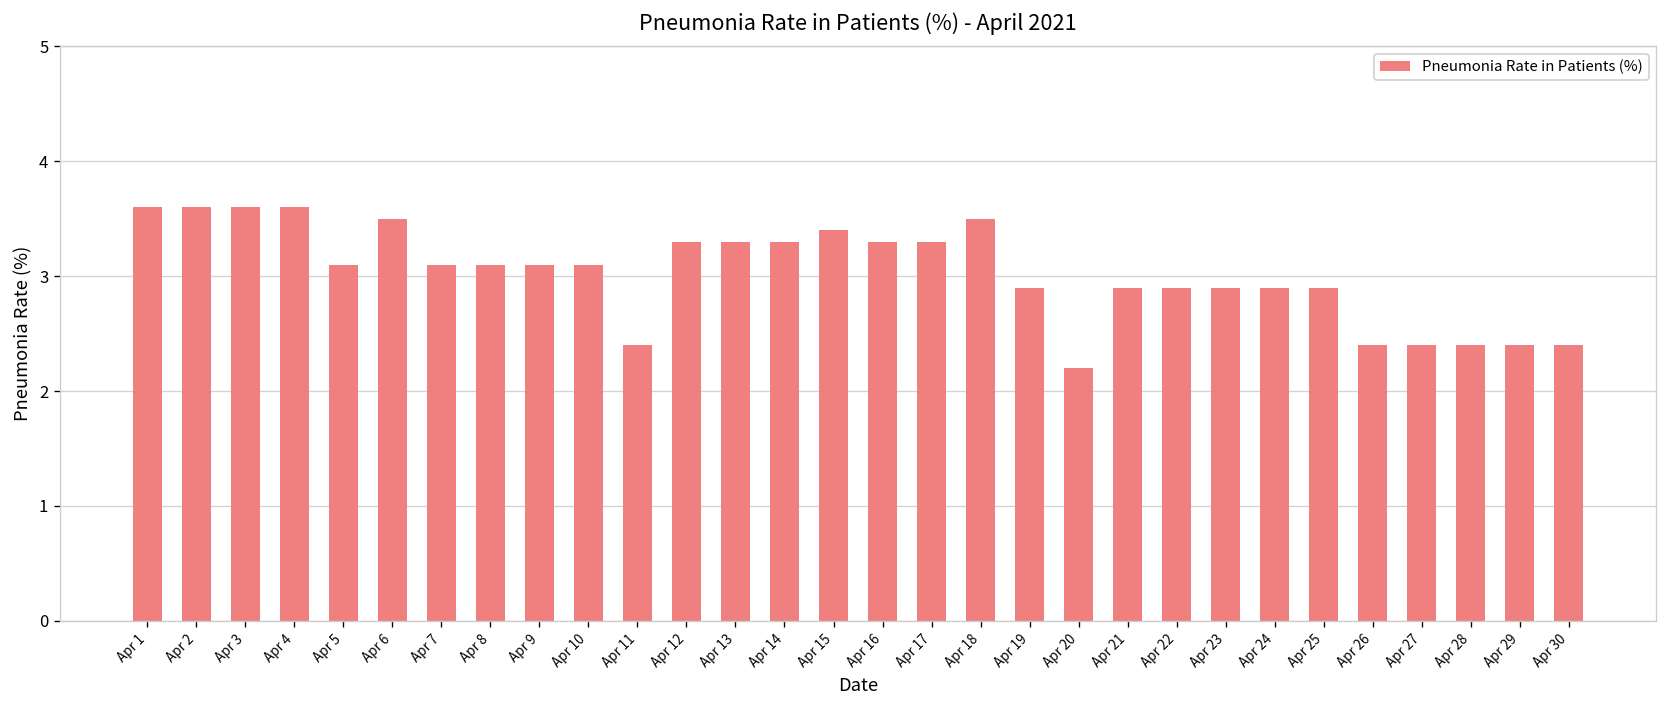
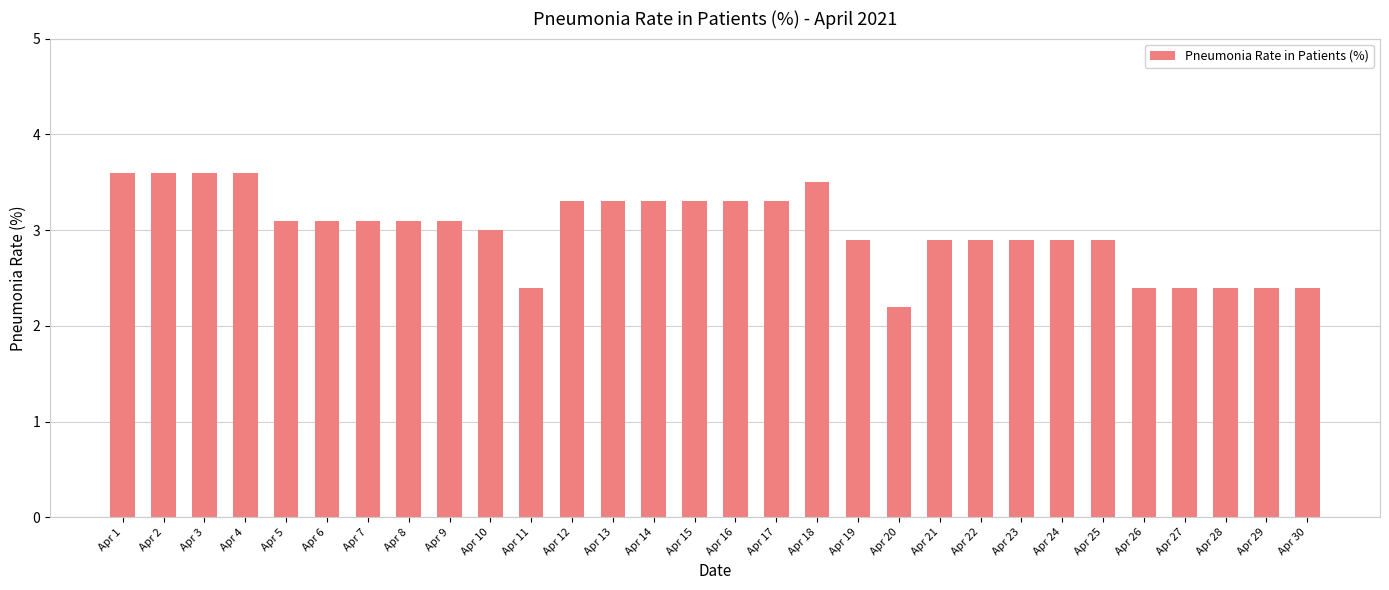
Apr 6: 3.5 -> 3.1
Apr 10: 3.1 -> 3.0
Apr 15: 3.4 -> 3.3
